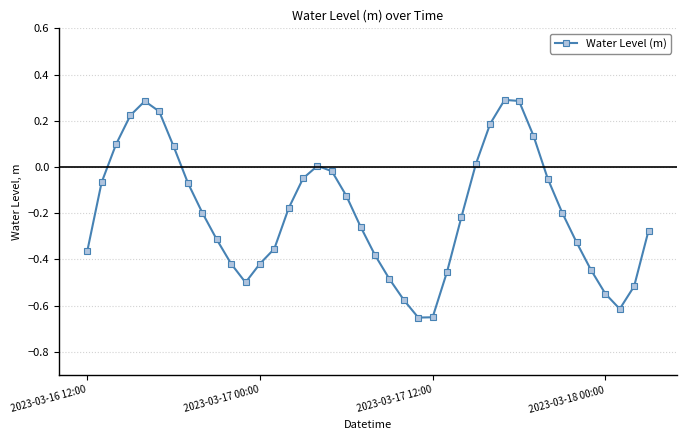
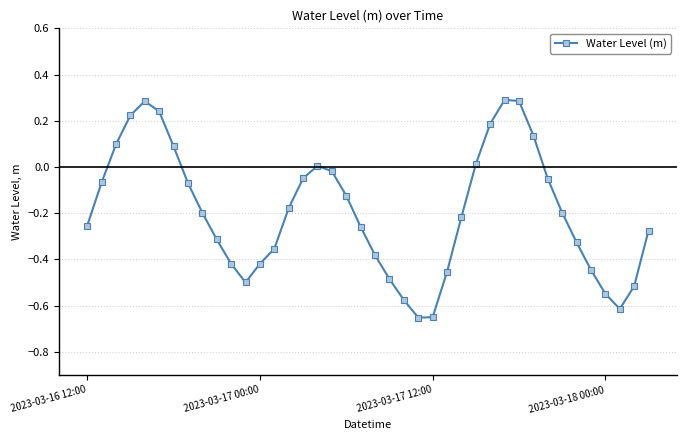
2023-03-16 12:00: -0.37 -> -0.25
